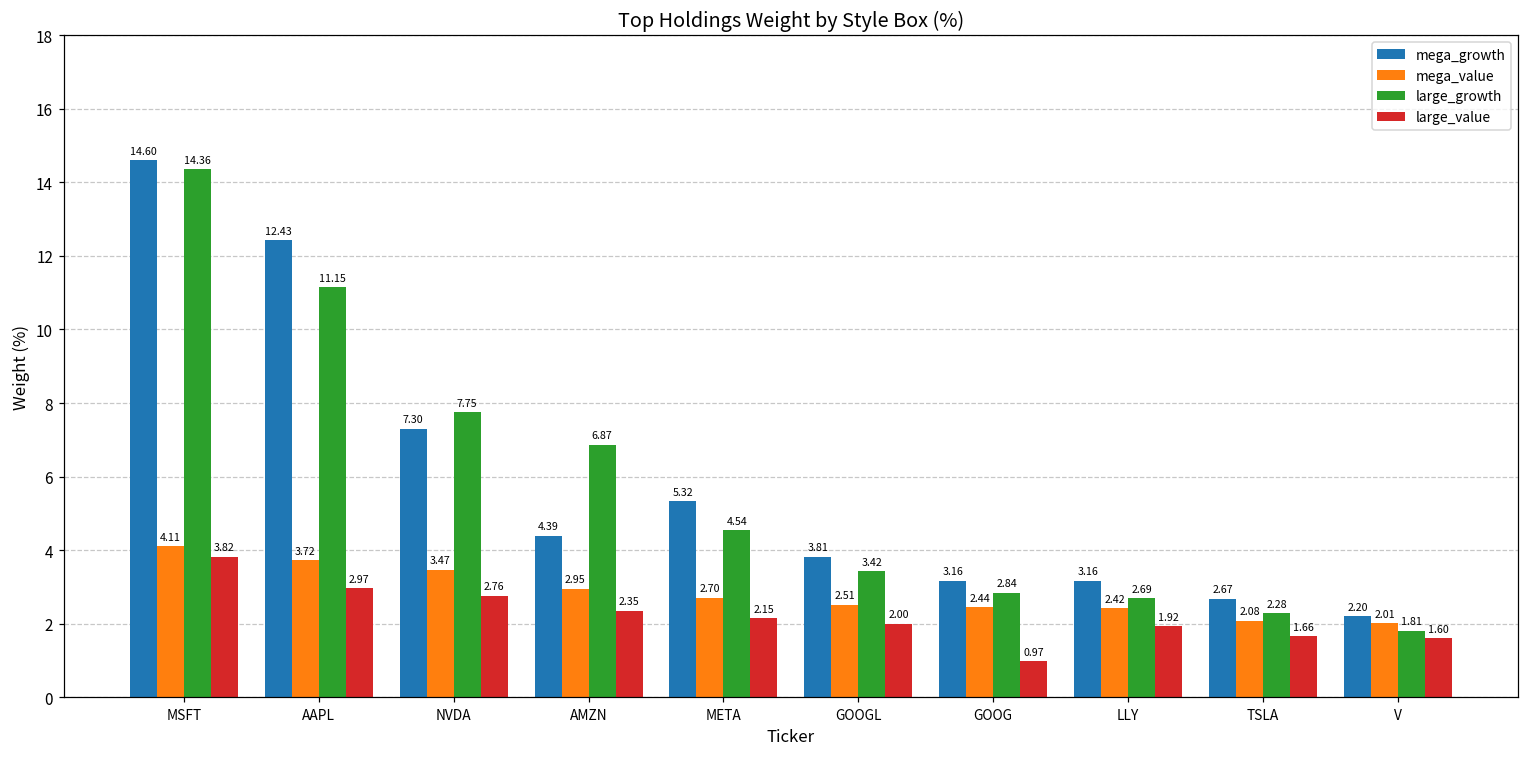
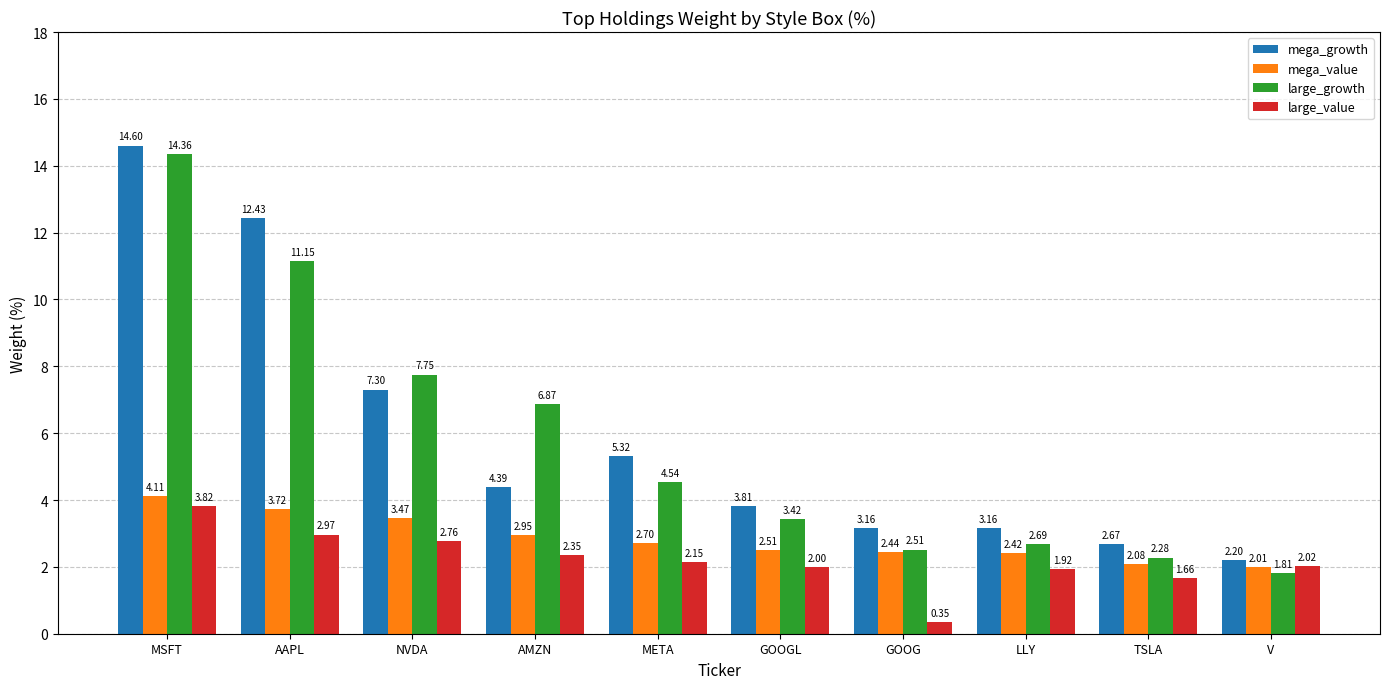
large_growth, GOOG: 2.84 -> 2.51
large_value, GOOG: 0.97 -> 0.35
large_value, V: 1.60 -> 2.02
